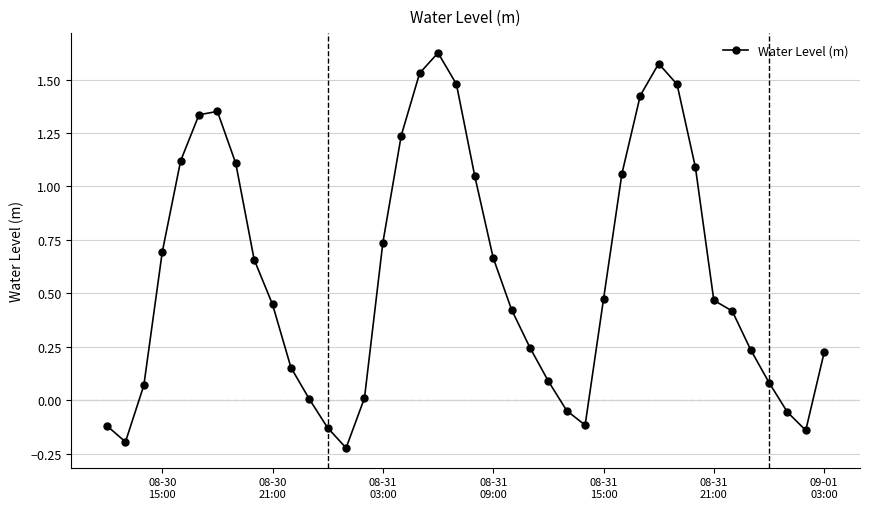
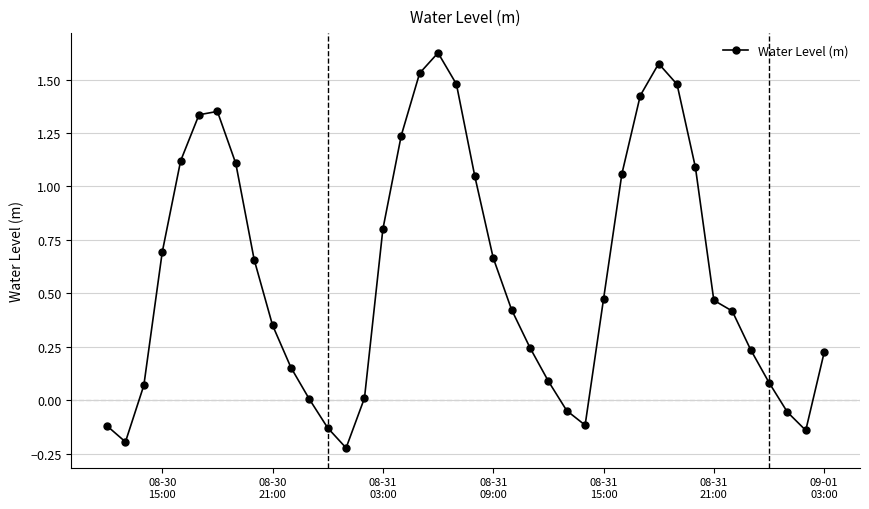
08-30 21:00: 0.45 -> 0.35
08-31 03:00: 0.74 -> 0.80
